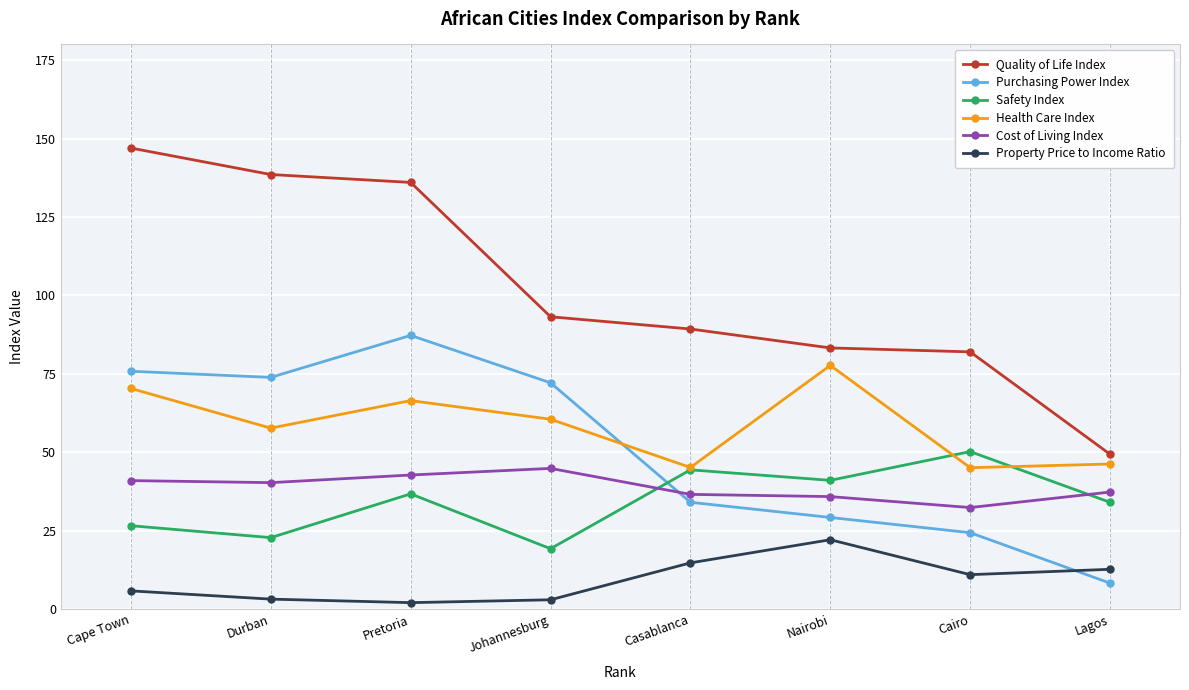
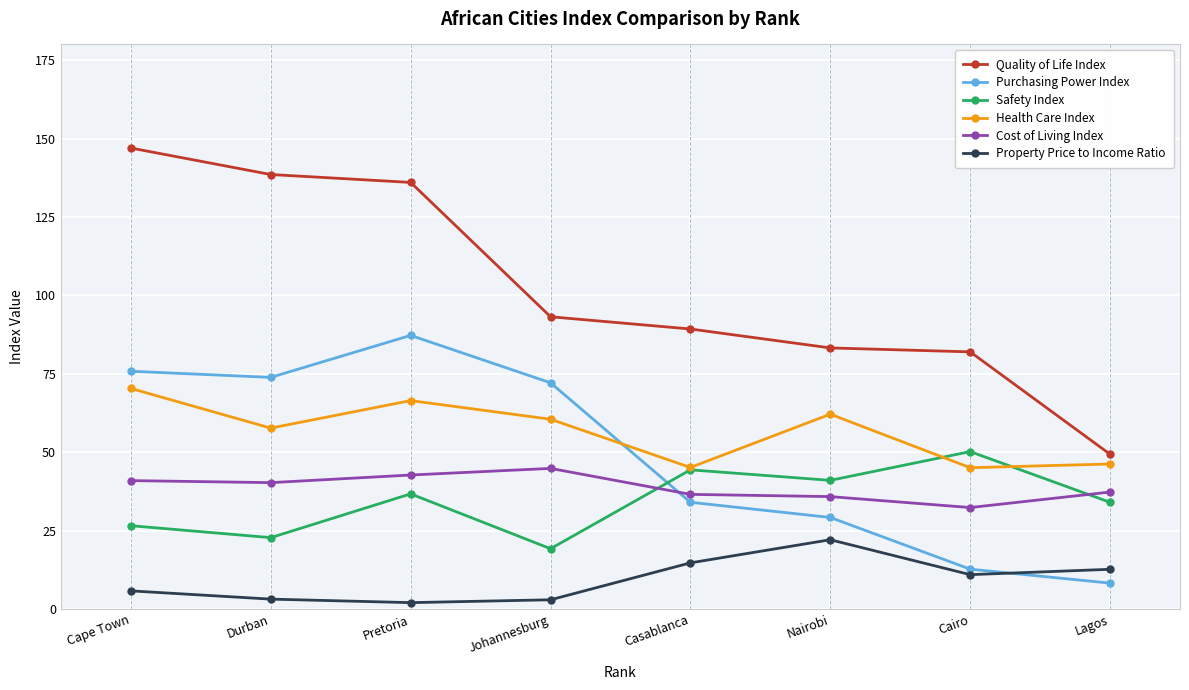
Health Care Index, Nairobi: 78 -> 62
Purchasing Power Index, Cairo: 24 -> 13
